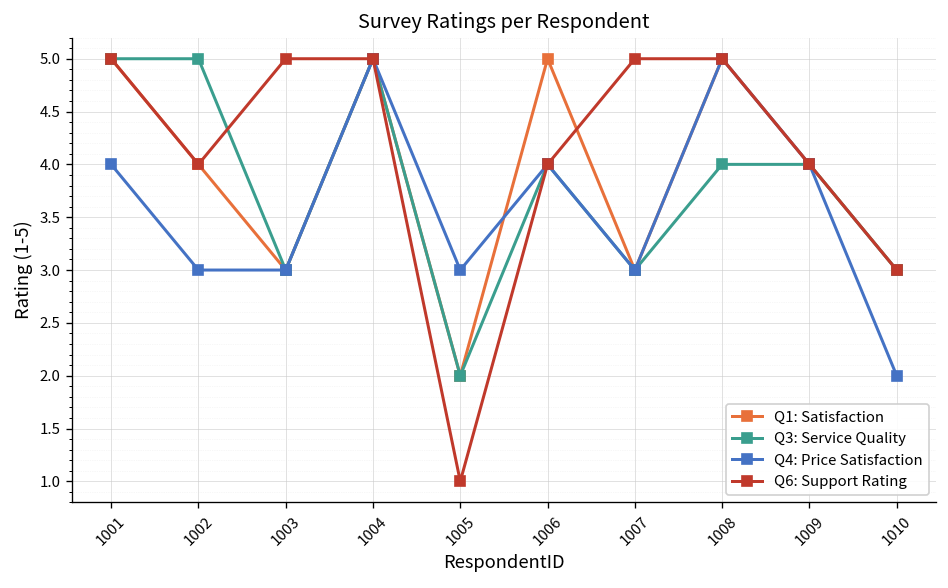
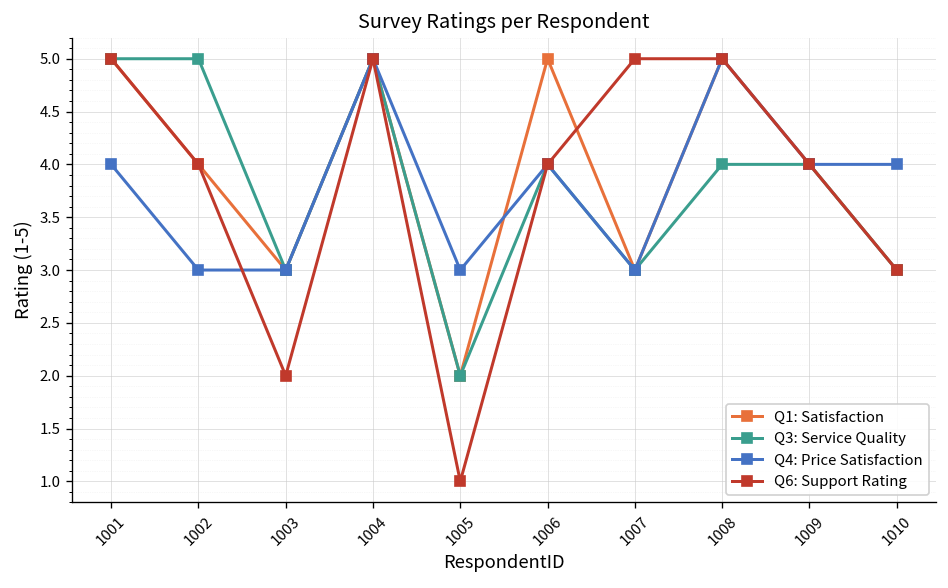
Q6: Support Rating, 1003: 5 -> 2
Q4: Price Satisfaction, 1010: 2 -> 4
